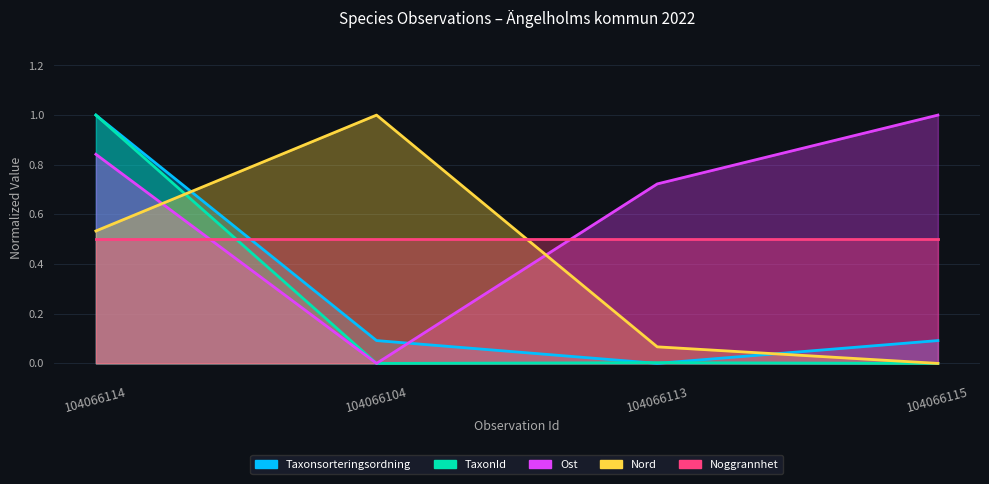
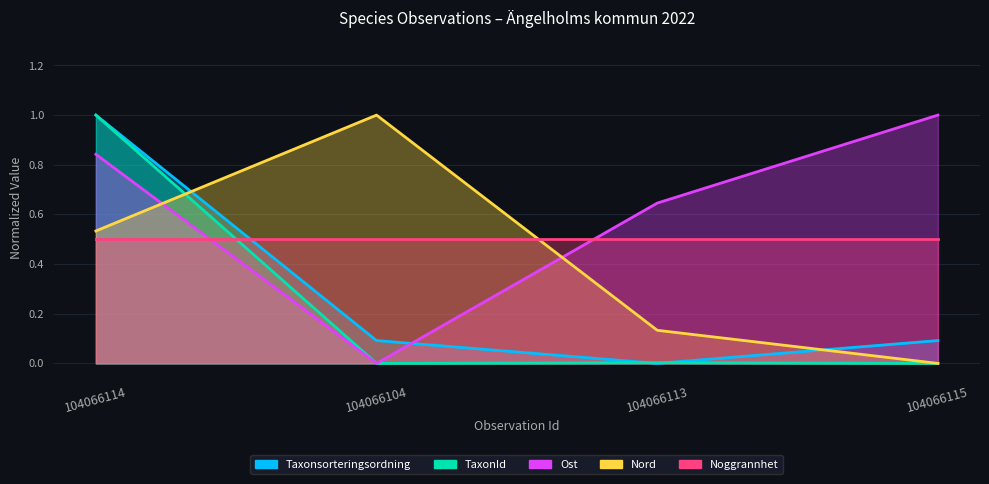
Ost, 104066113: 0.72 -> 0.65
Nord, 104066113: 0.07 -> 0.13
